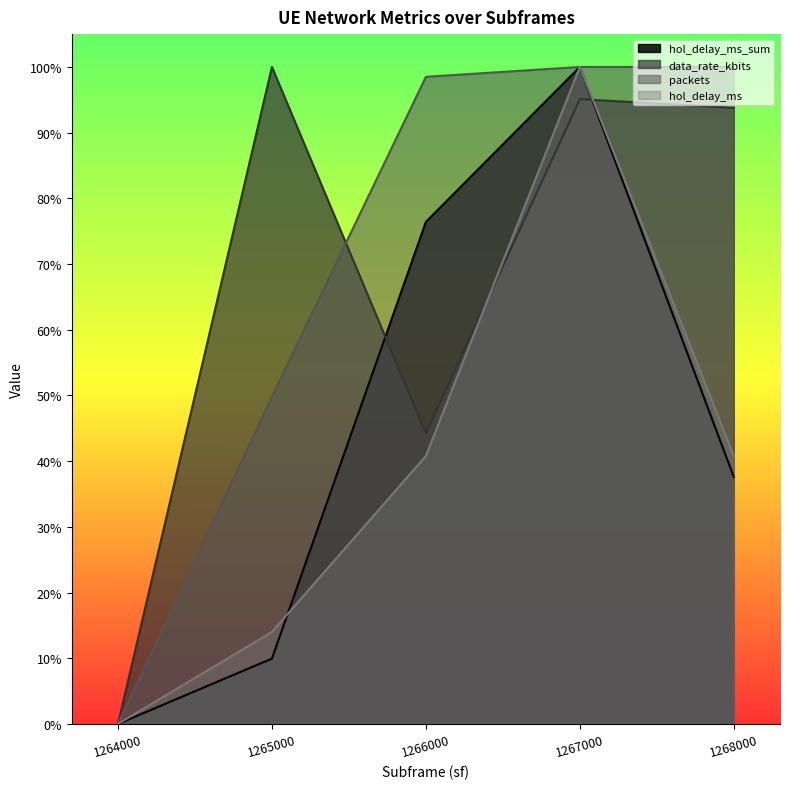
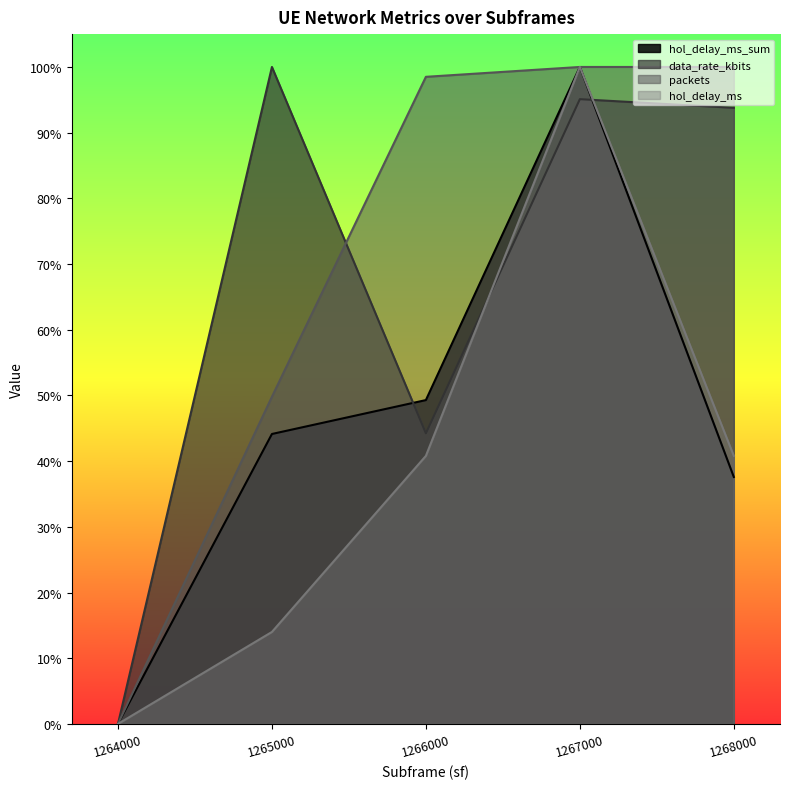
hol_delay_ms_sum, 1265000: 10% -> 44%
hol_delay_ms_sum, 1266000: 76% -> 49%
